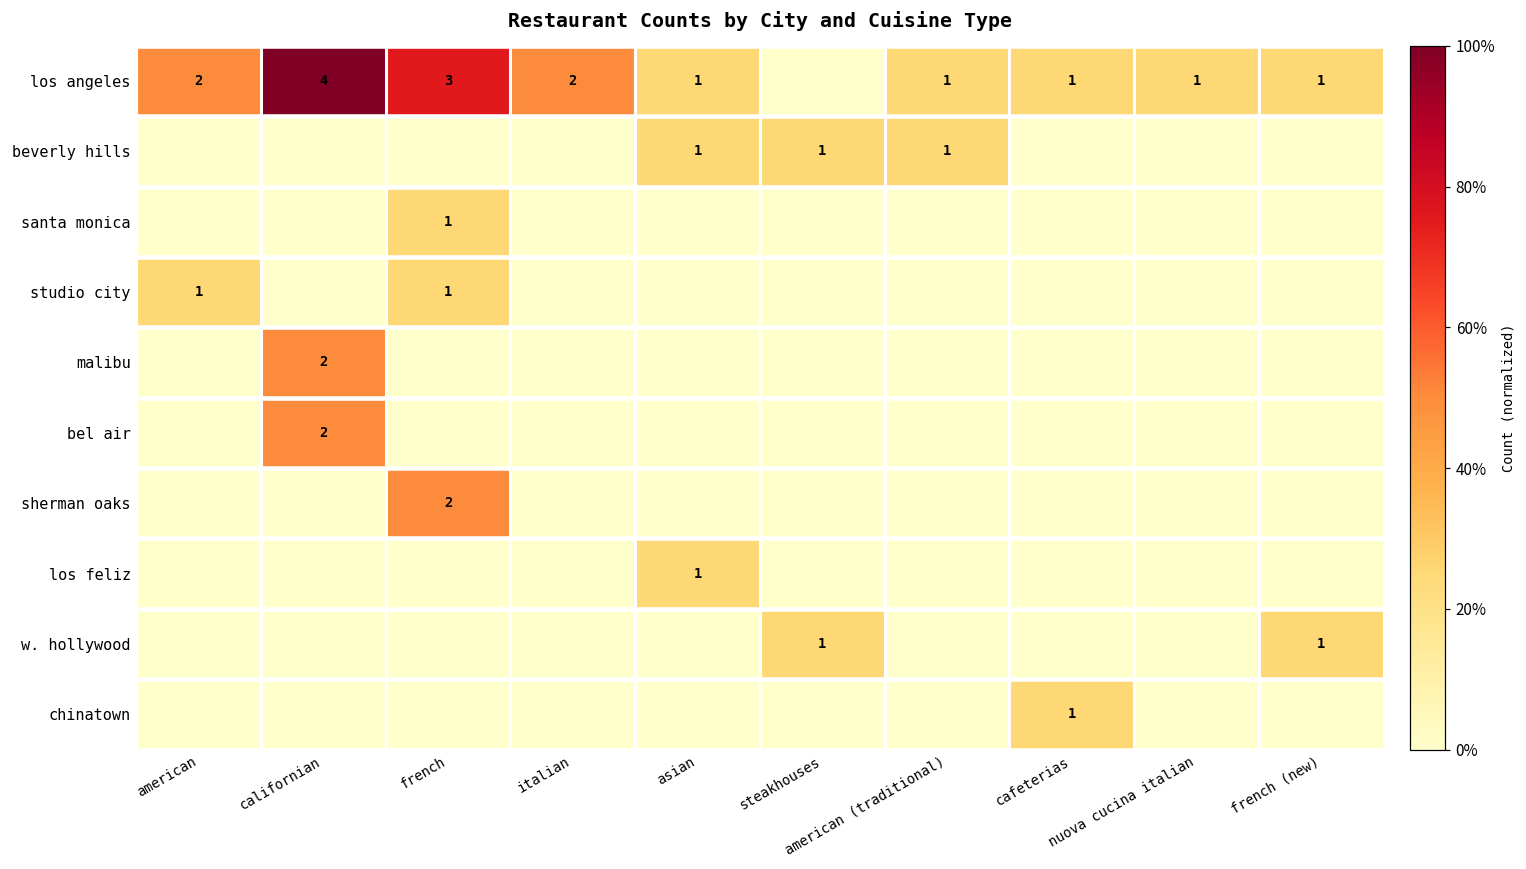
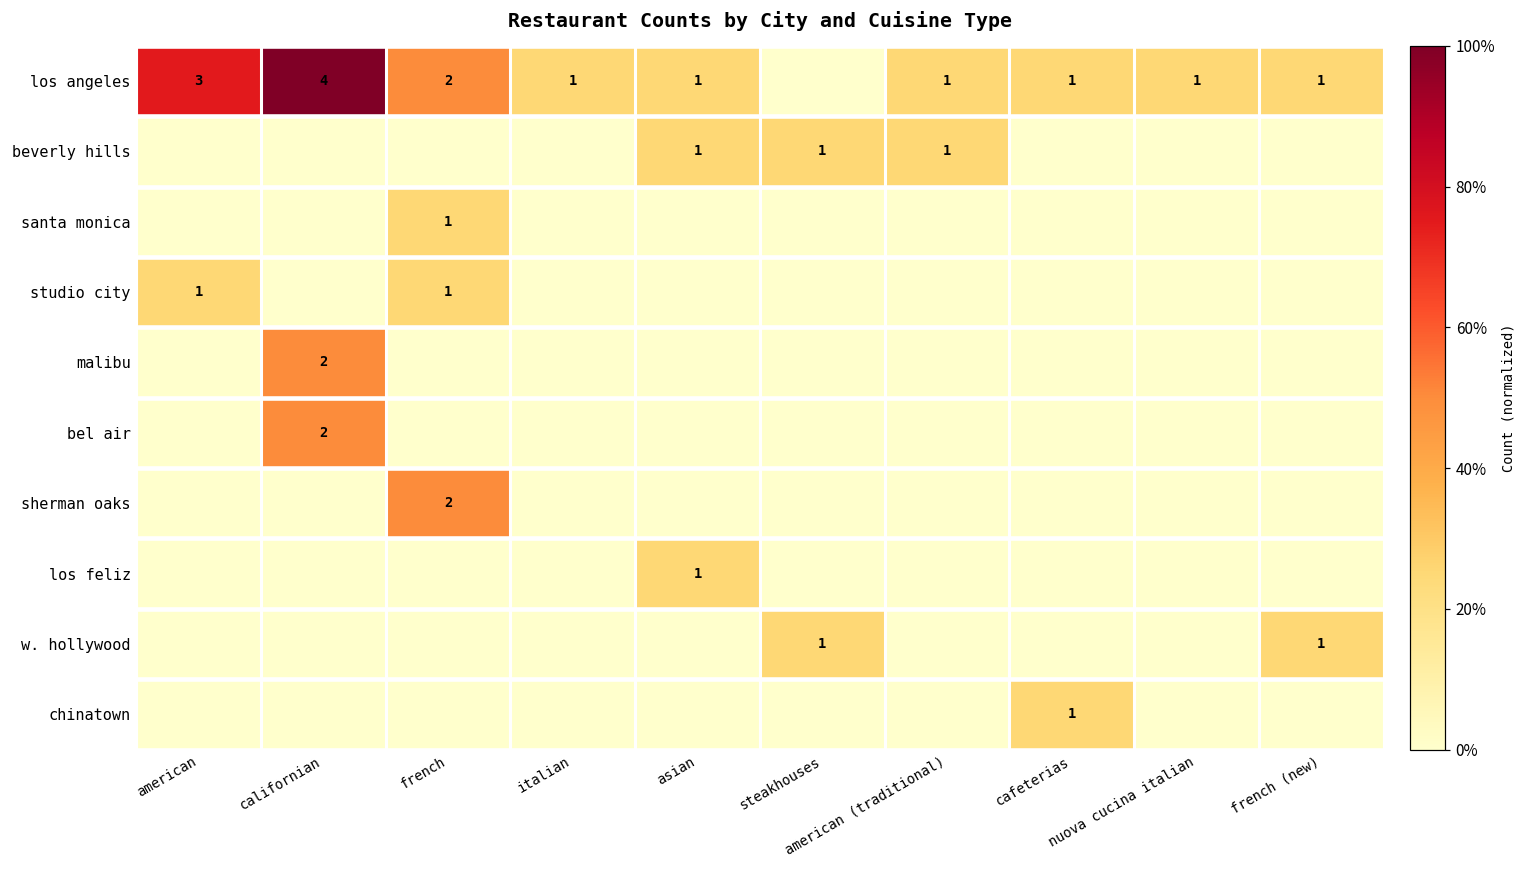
los angeles, american: 2 -> 3
los angeles, french: 3 -> 2
los angeles, italian: 2 -> 1
